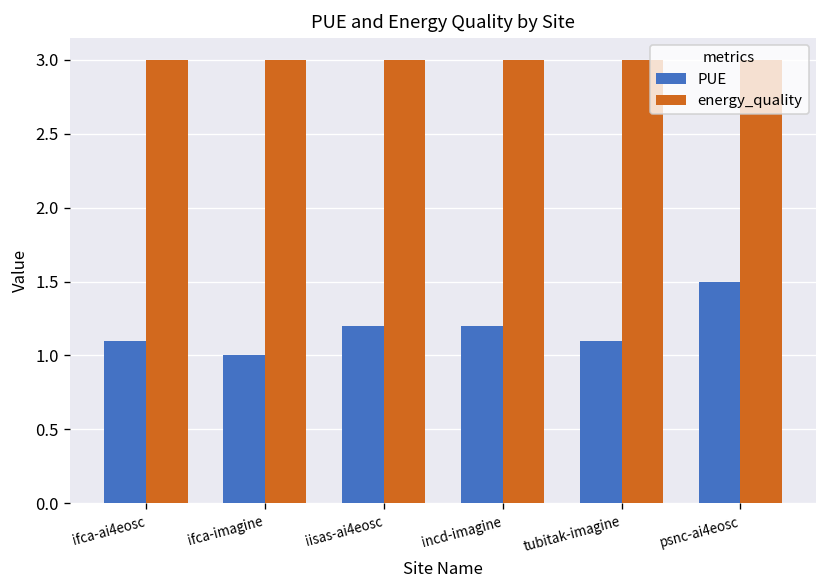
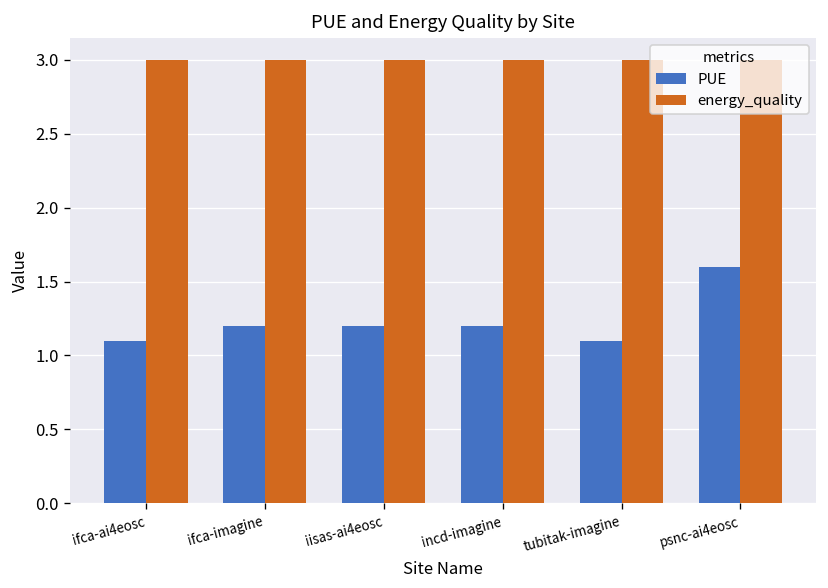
PUE, ifca-imagine: 1.0 -> 1.2
PUE, psnc-ai4eosc: 1.5 -> 1.6
